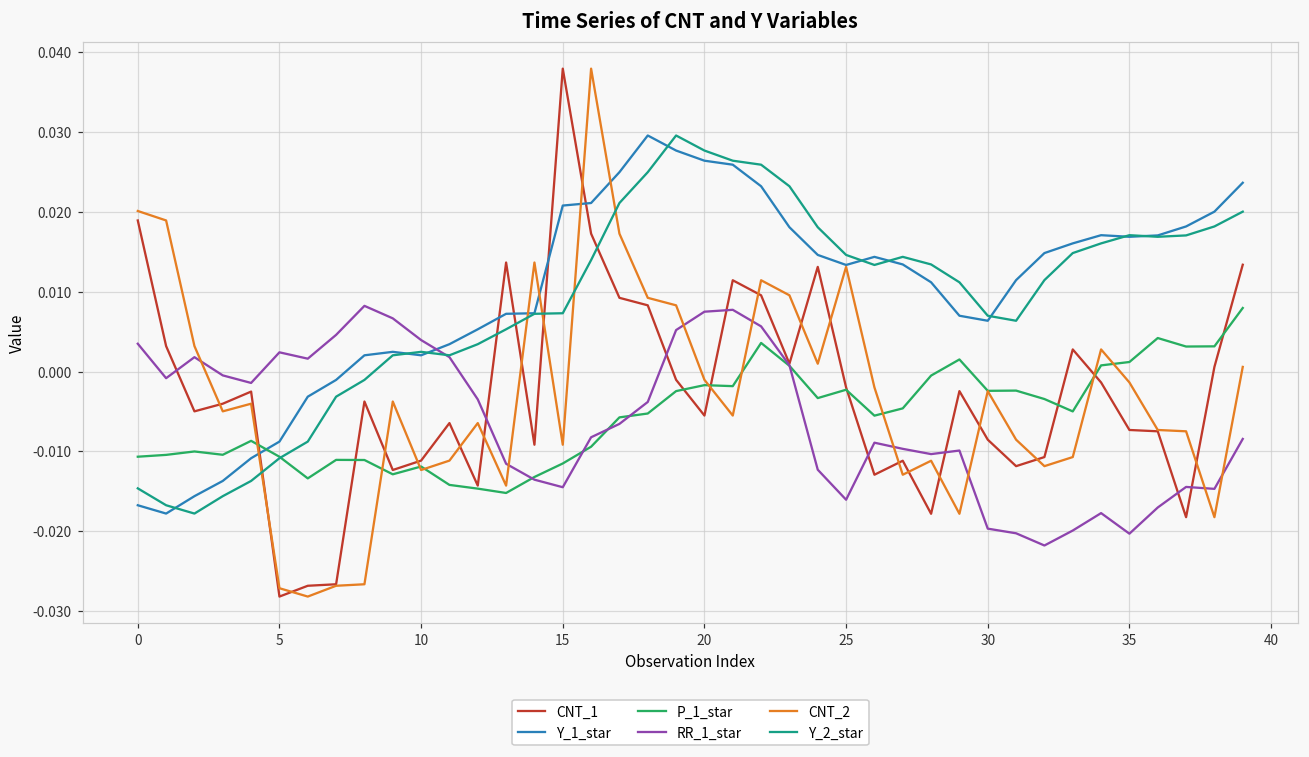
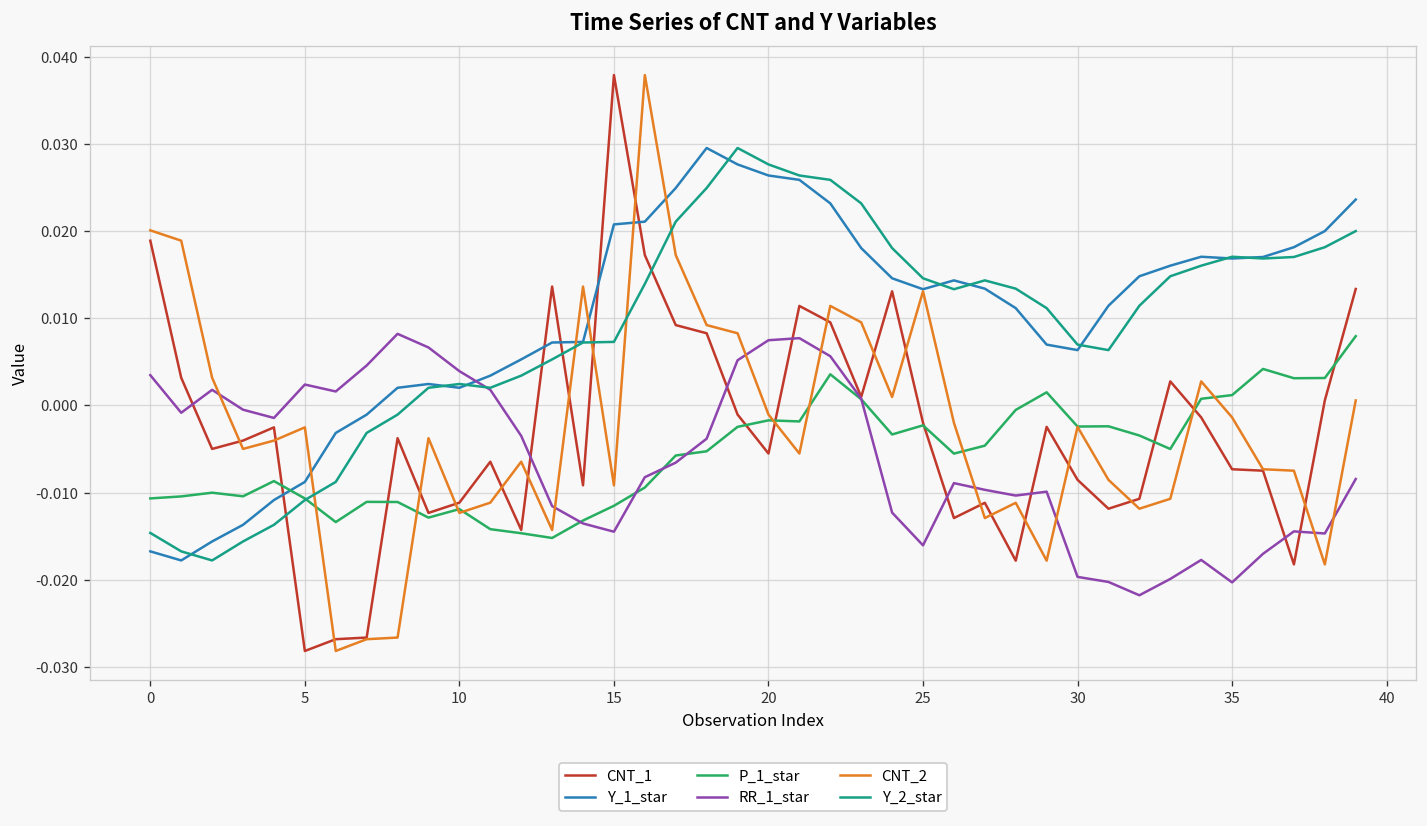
CNT_2, 5: -0.027 -> -0.003
